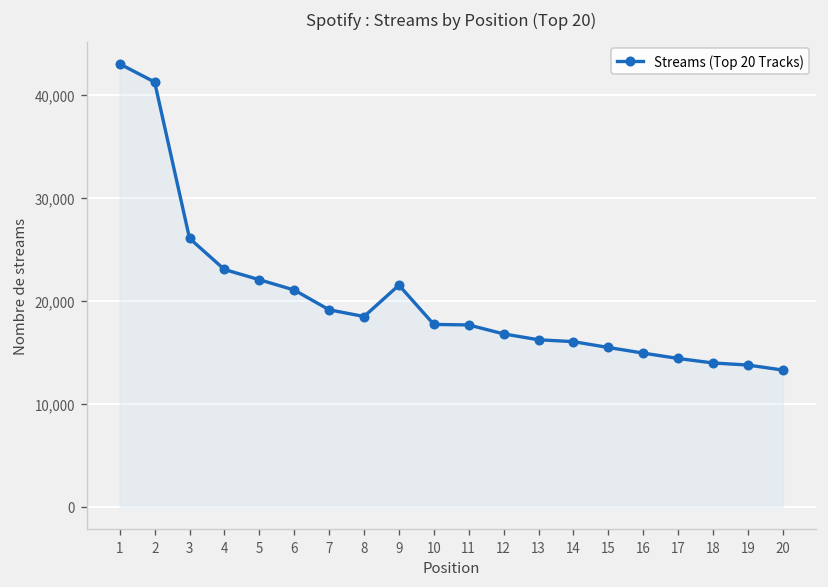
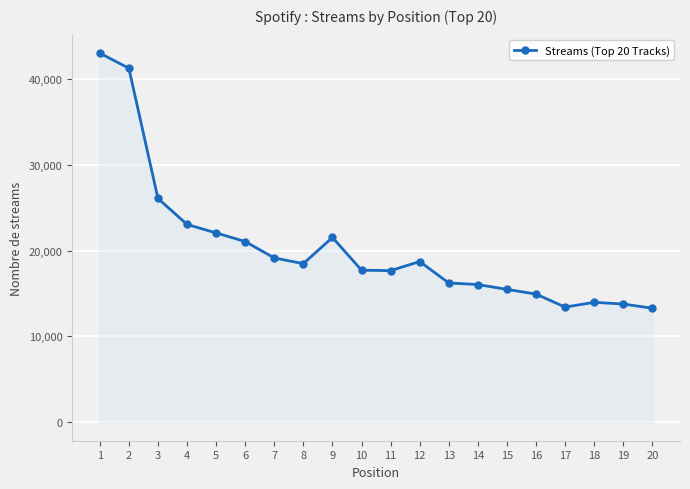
12: 17,000 -> 19,000
17: 14,000 -> 13,000
